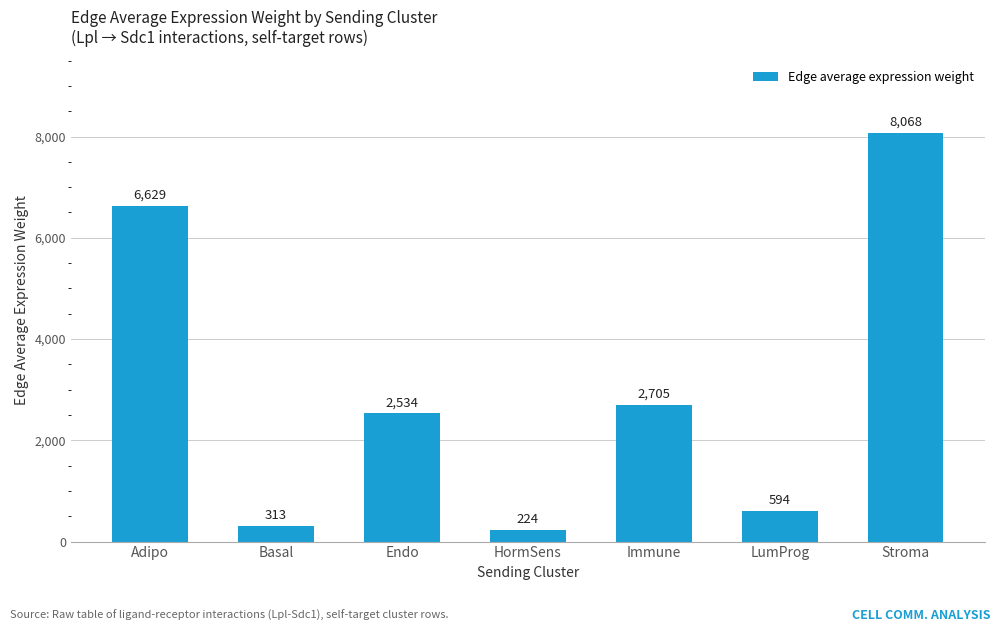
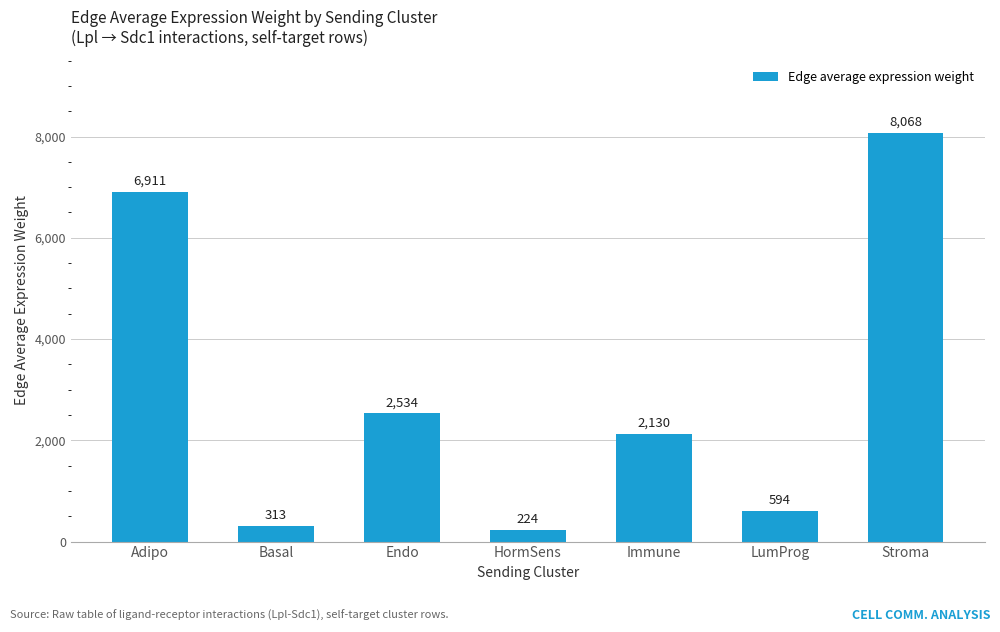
Adipo: 6,629 -> 6,911
Immune: 2,705 -> 2,130
